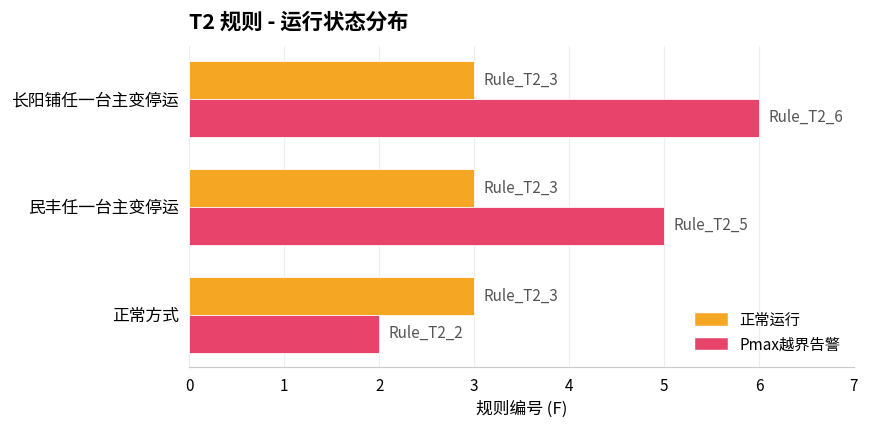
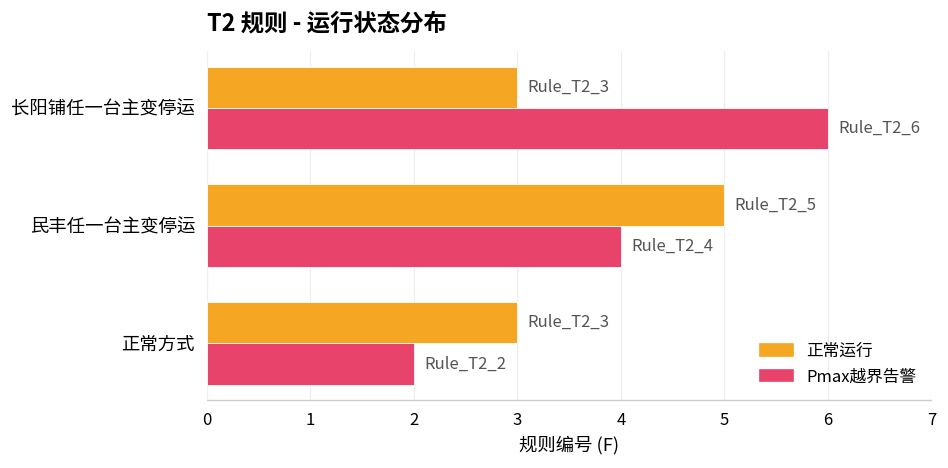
正常运行, 民丰任一台主变停运: 3 -> 5
Pmax越界告警, 民丰任一台主变停运: 5 -> 4
